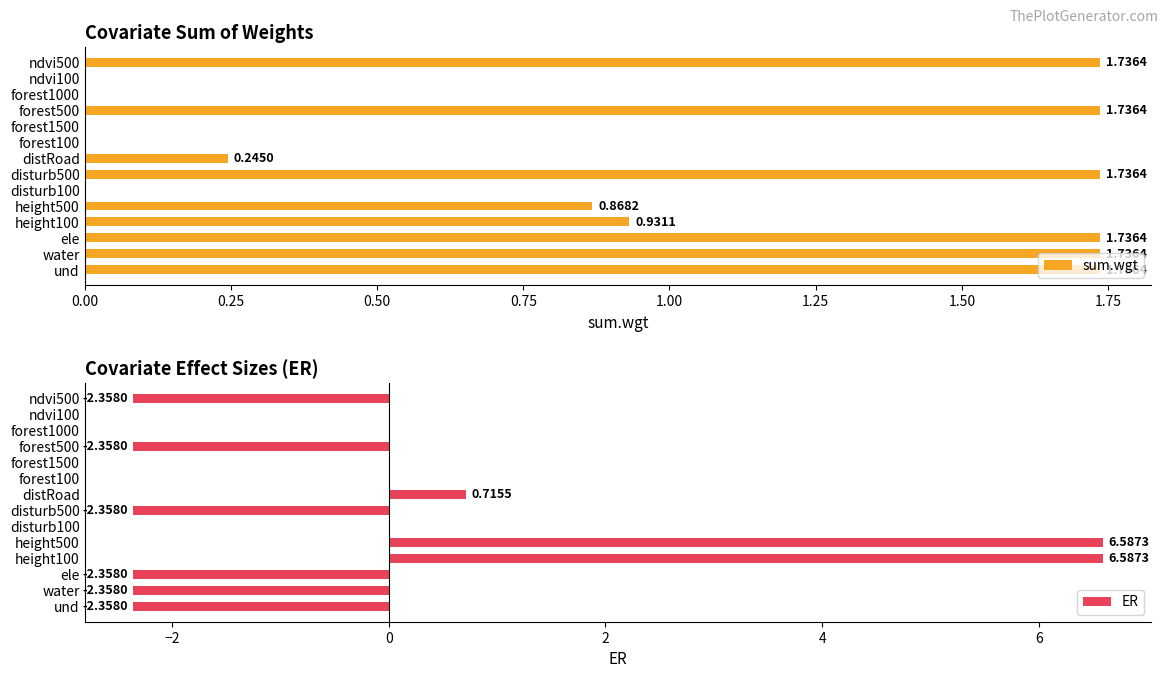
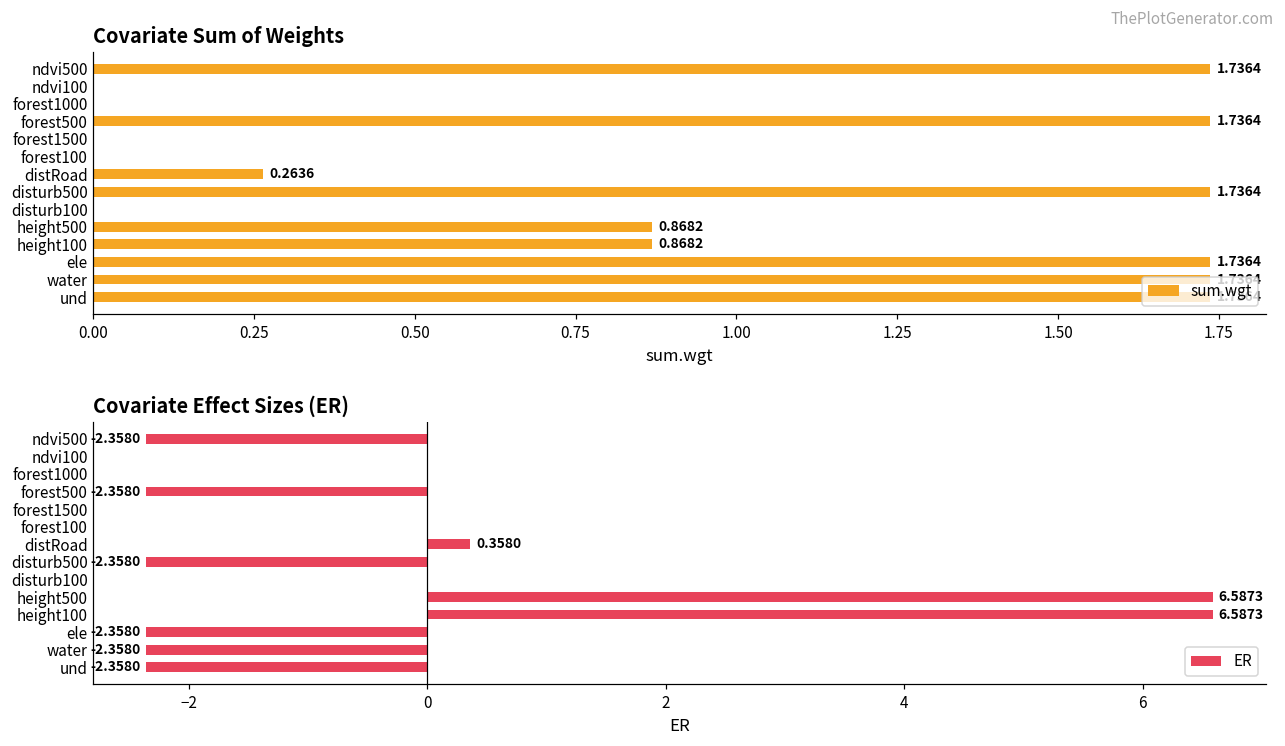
Covariate Sum of Weights, distRoad: 0.2450 -> 0.2636
Covariate Sum of Weights, height100: 0.9311 -> 0.8682
Covariate Effect Sizes (ER), distRoad: 0.7155 -> 0.3580
